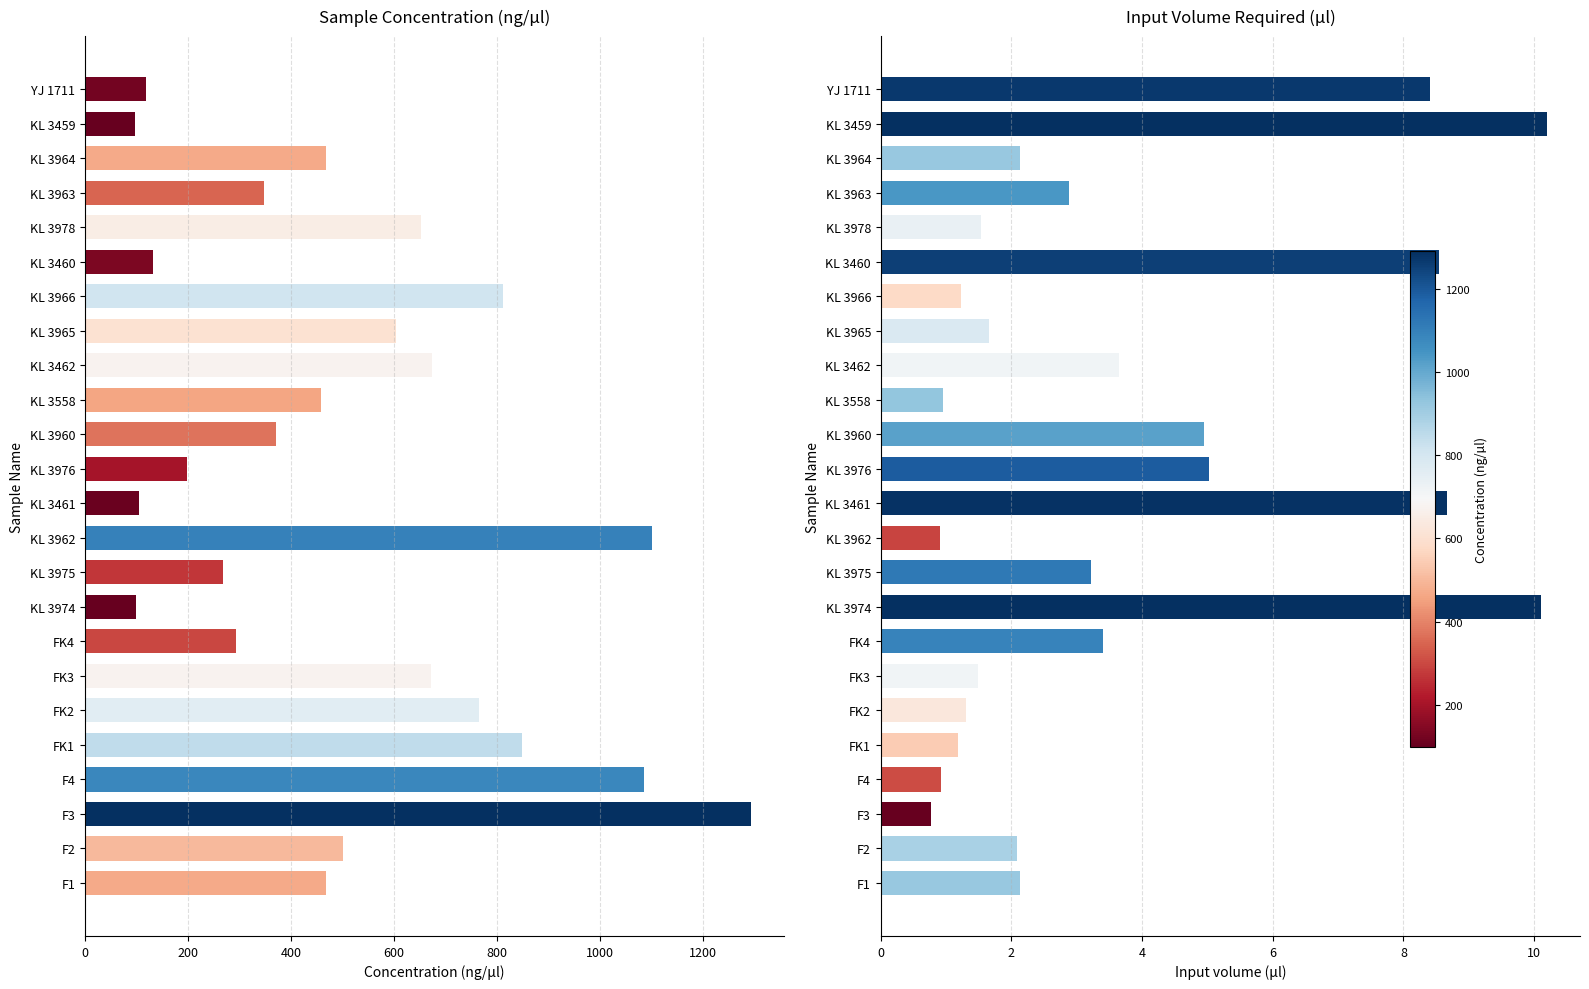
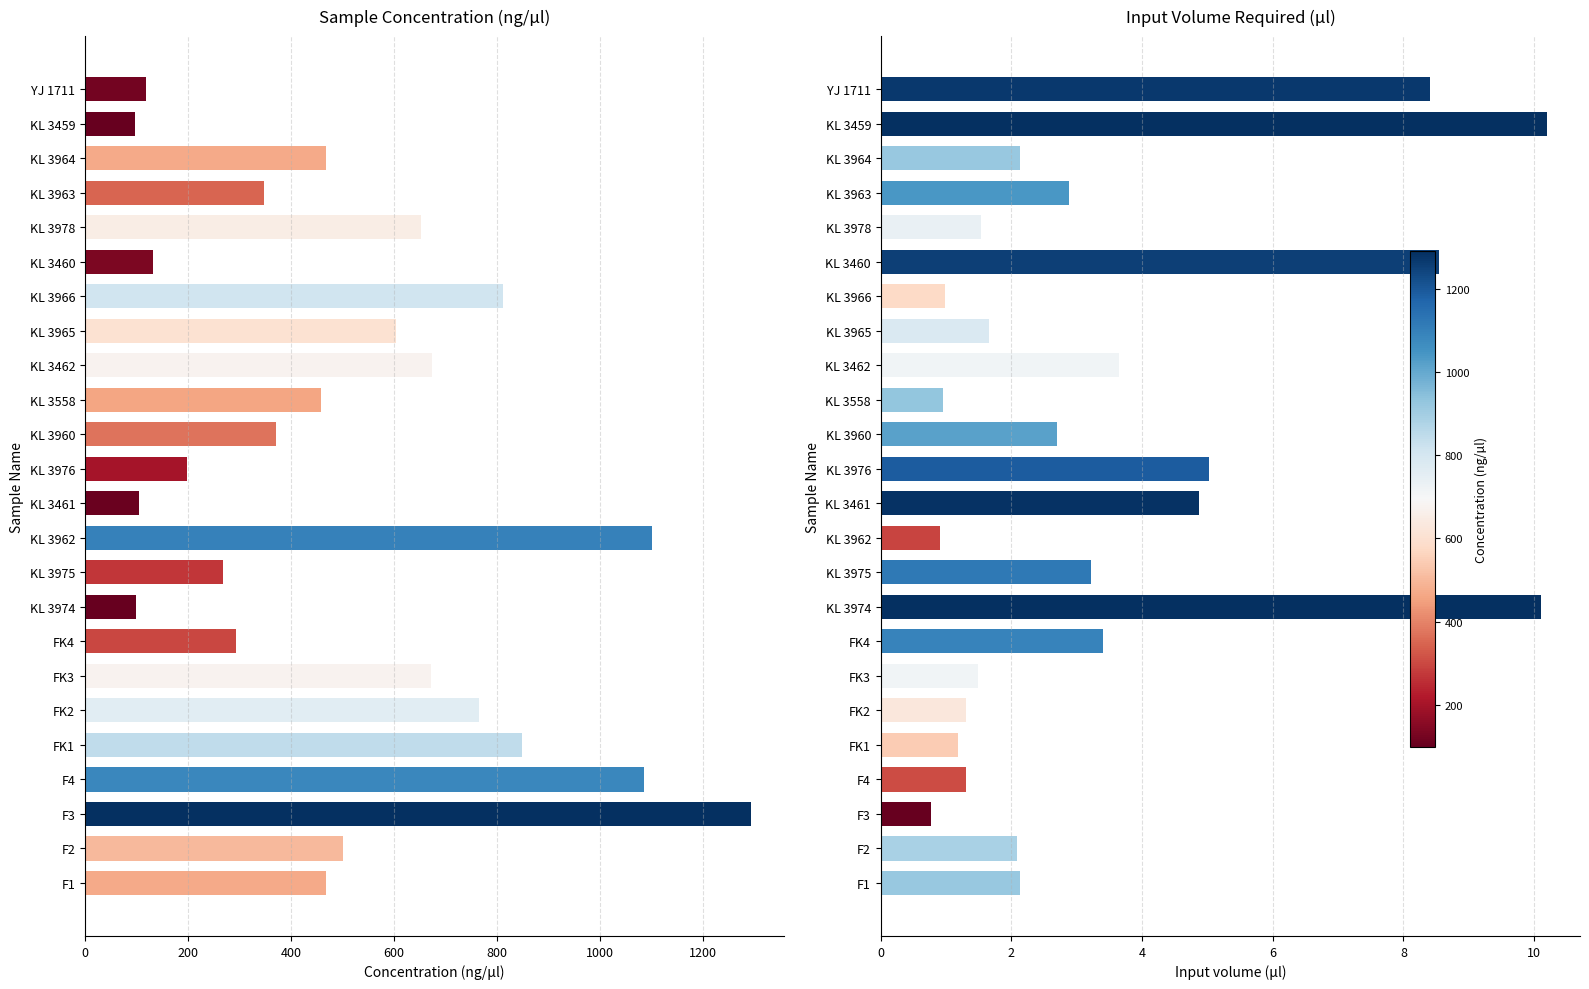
Input Volume Required (µl), KL 3966: 1.2 -> 1.0
Input Volume Required (µl), KL 3960: 5.0 -> 2.7
Input Volume Required (µl), KL 3461: 8.7 -> 4.9
Input Volume Required (µl), F4: 0.9 -> 1.3
